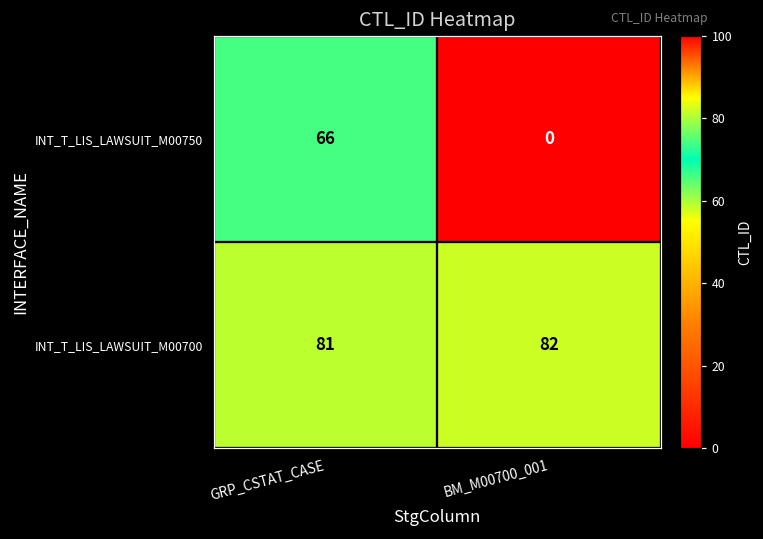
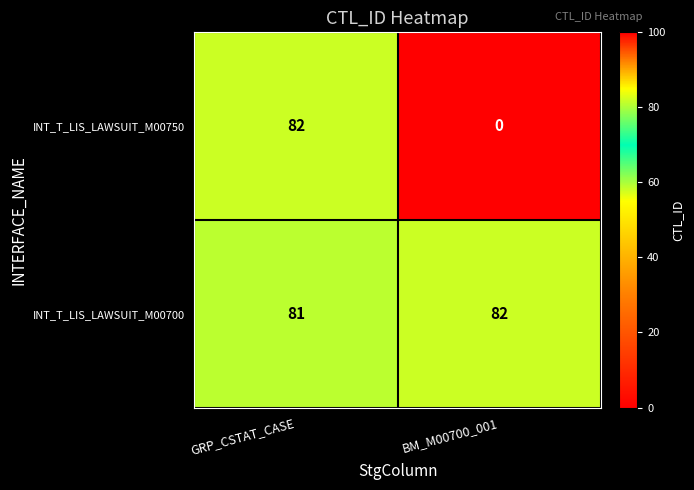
INT_T_LIS_LAWSUIT_M00750, GRP_CSTAT_CASE: 66 -> 82
